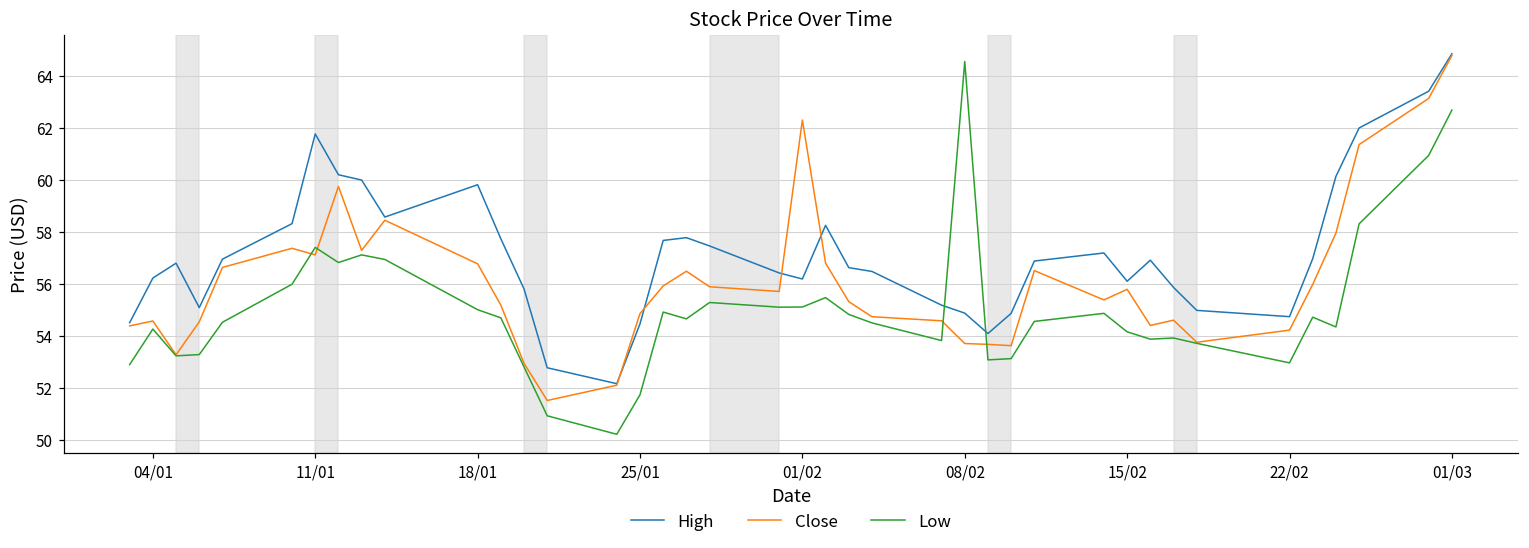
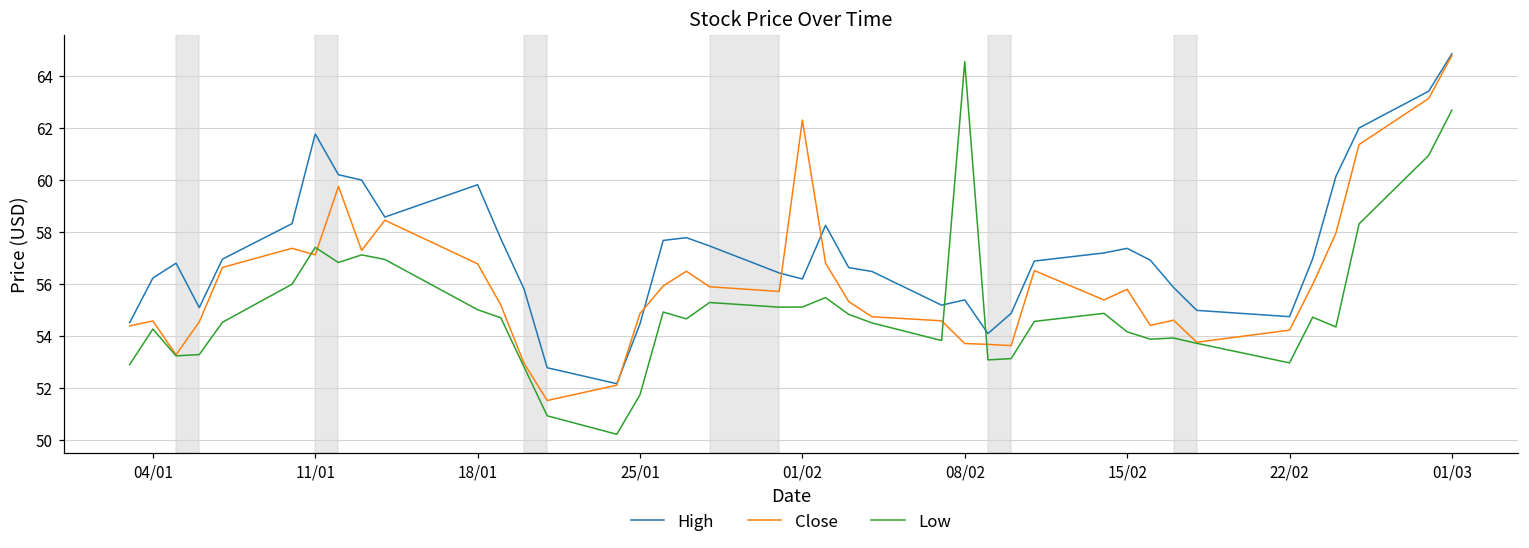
High, 08/02: 54.9 -> 55.4
High, 15/02: 56.1 -> 57.4
